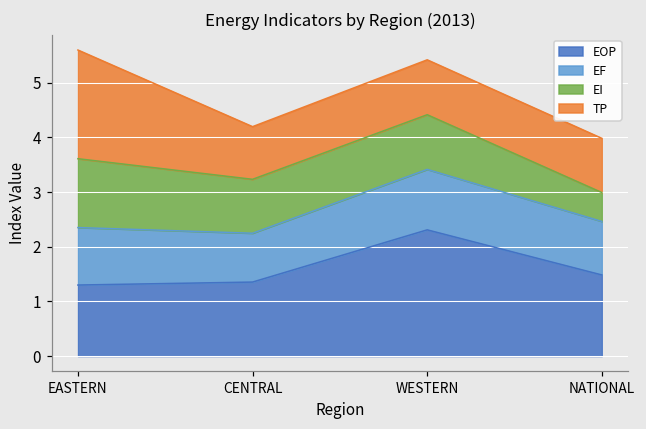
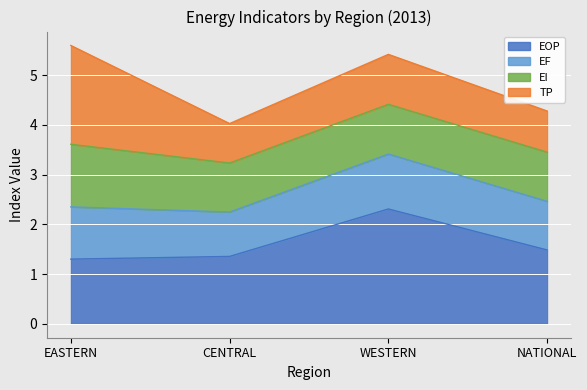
TP, CENTRAL: 1.0 -> 0.8
EI, NATIONAL: 0.5 -> 1.0
TP, NATIONAL: 1.0 -> 0.8
